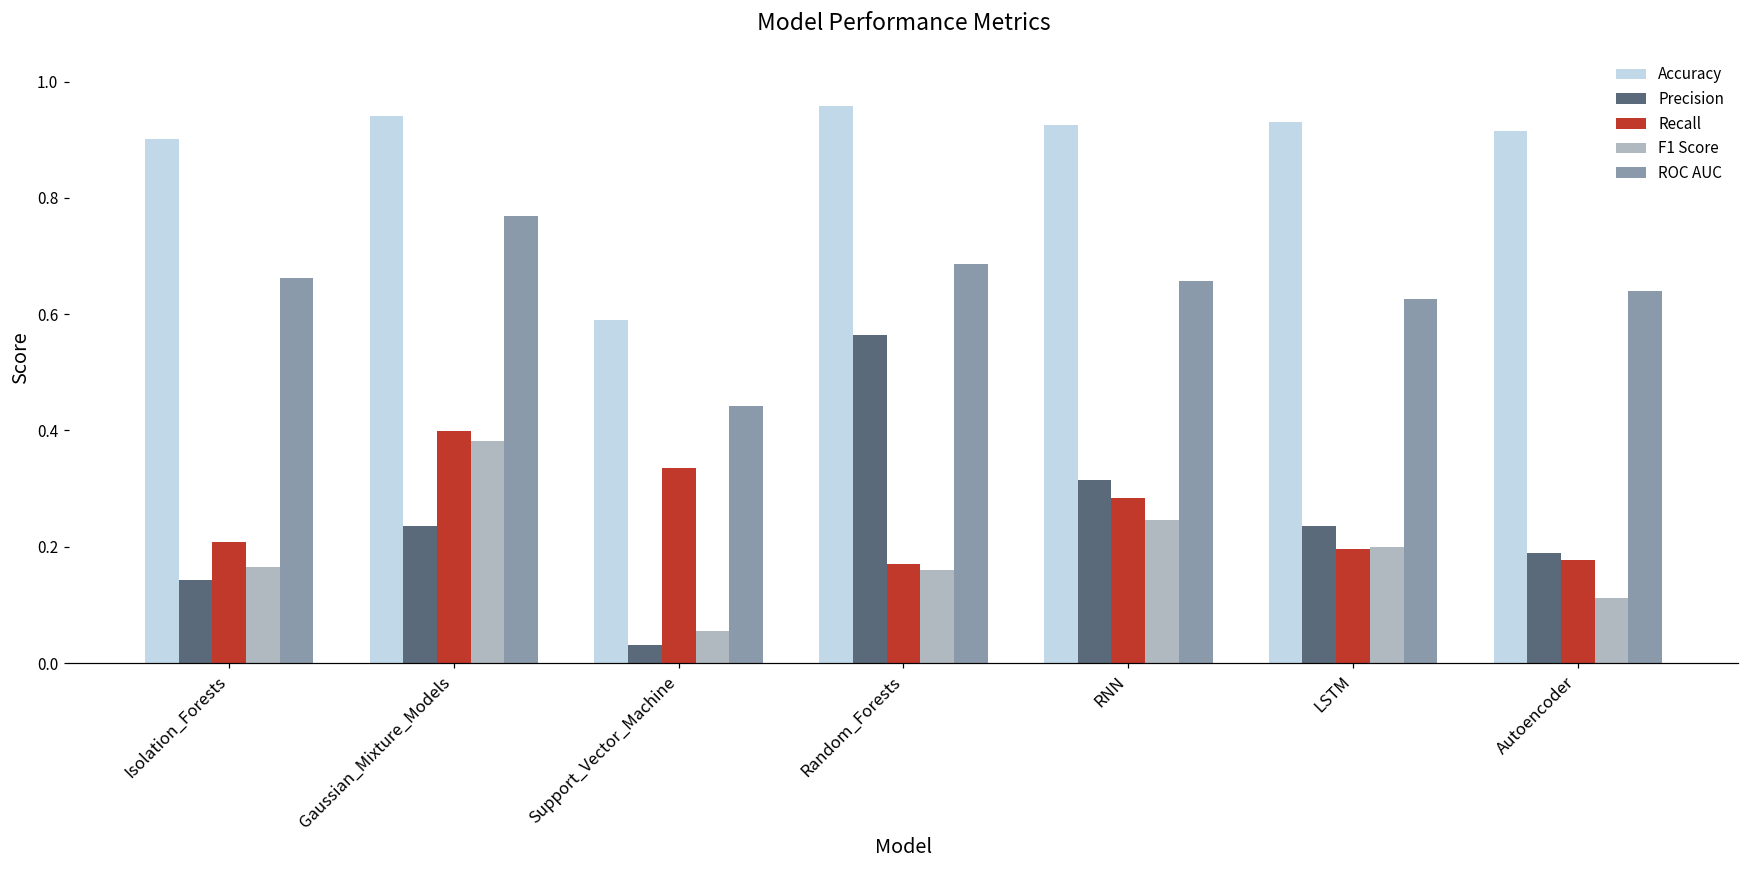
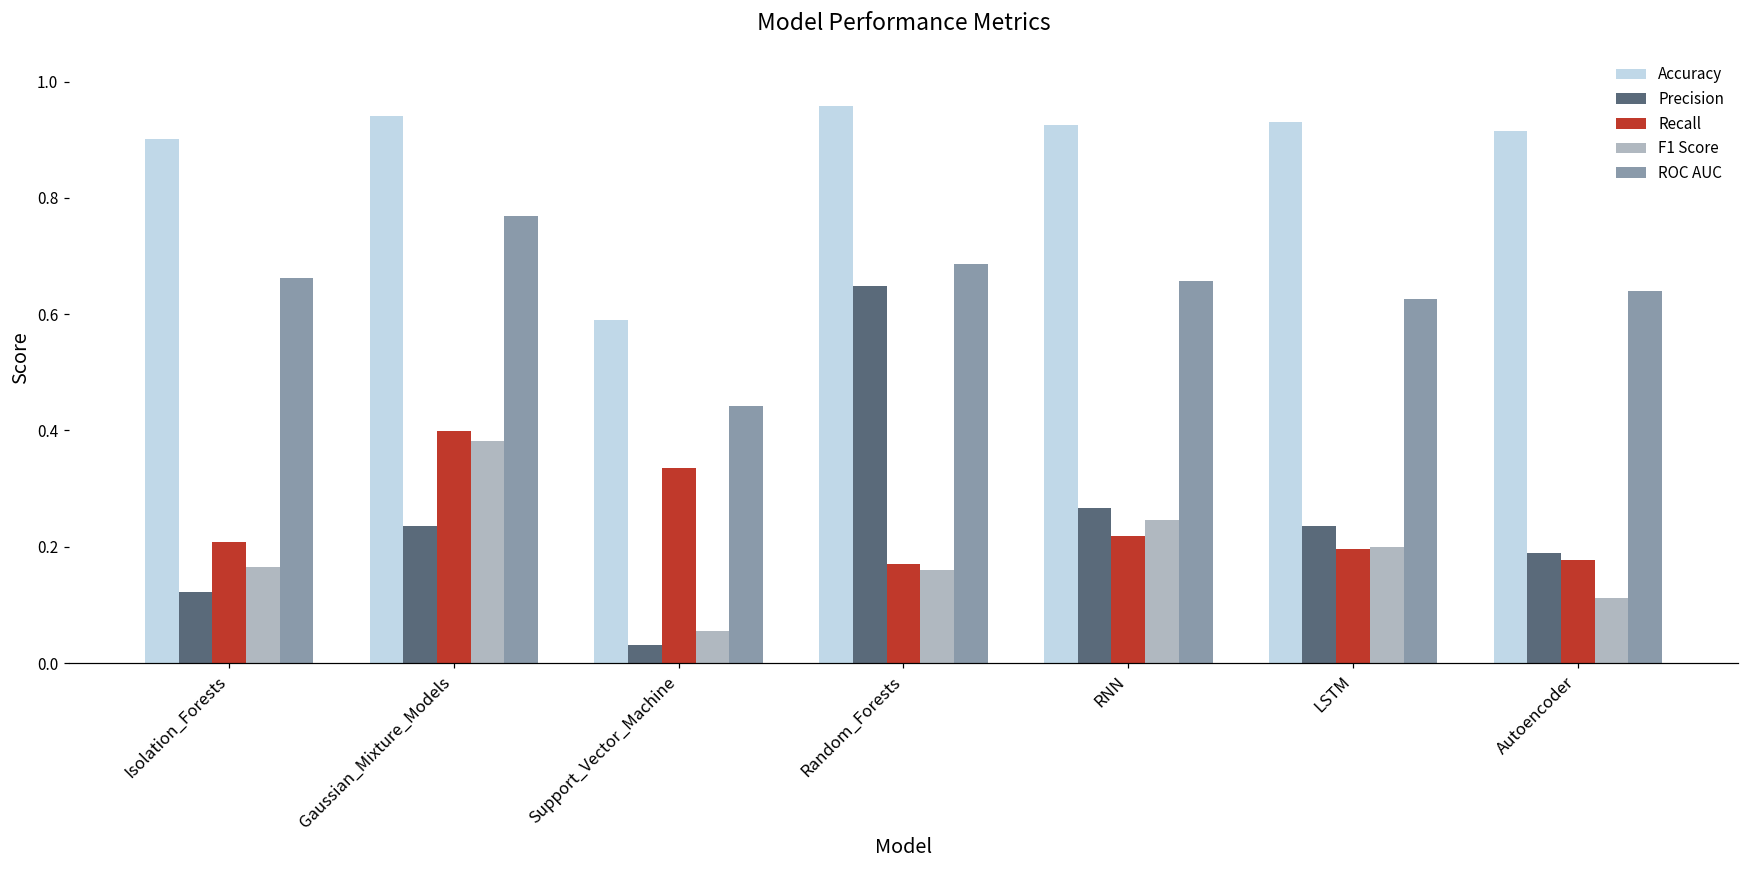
Precision, Isolation_Forests: 0.14 -> 0.12
Precision, Random_Forests: 0.56 -> 0.65
Precision, RNN: 0.31 -> 0.27
Recall, RNN: 0.28 -> 0.22
